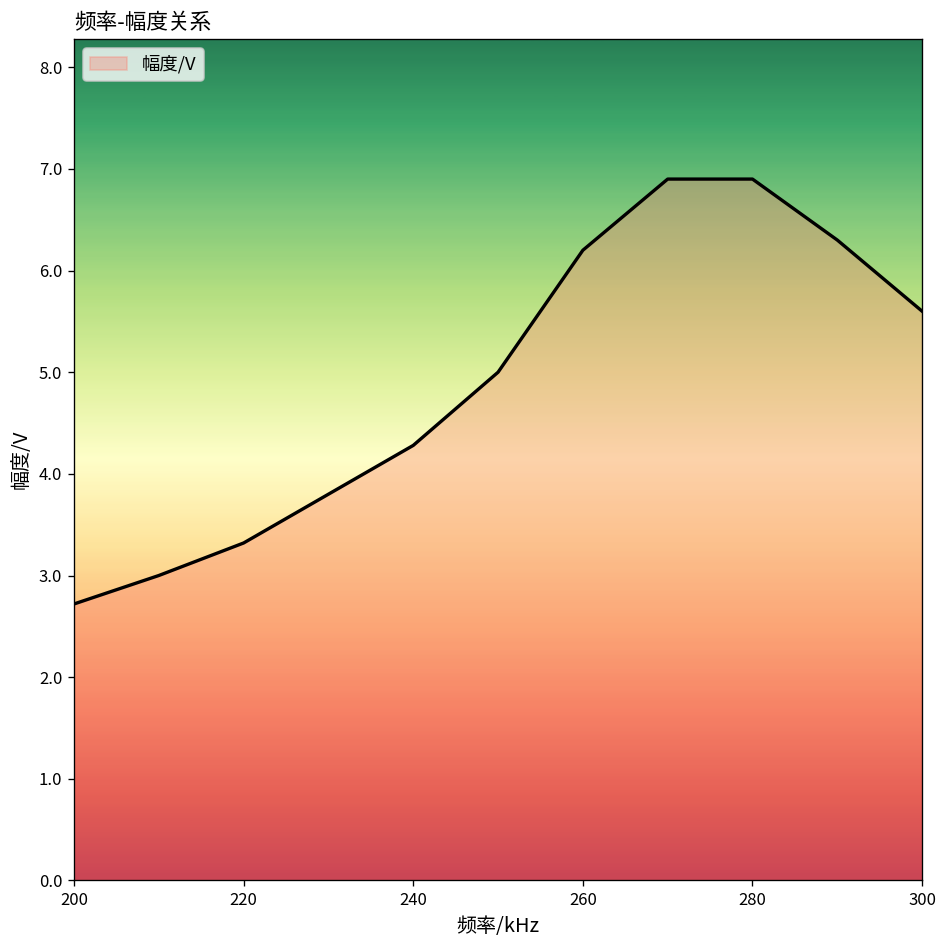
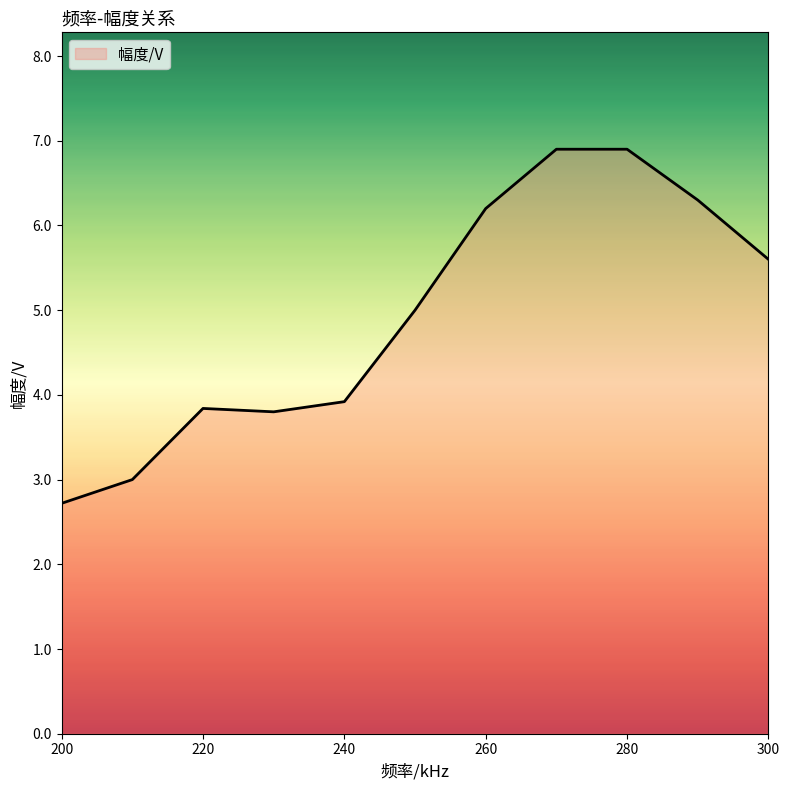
220: 3.3 -> 3.8
240: 4.3 -> 3.9
